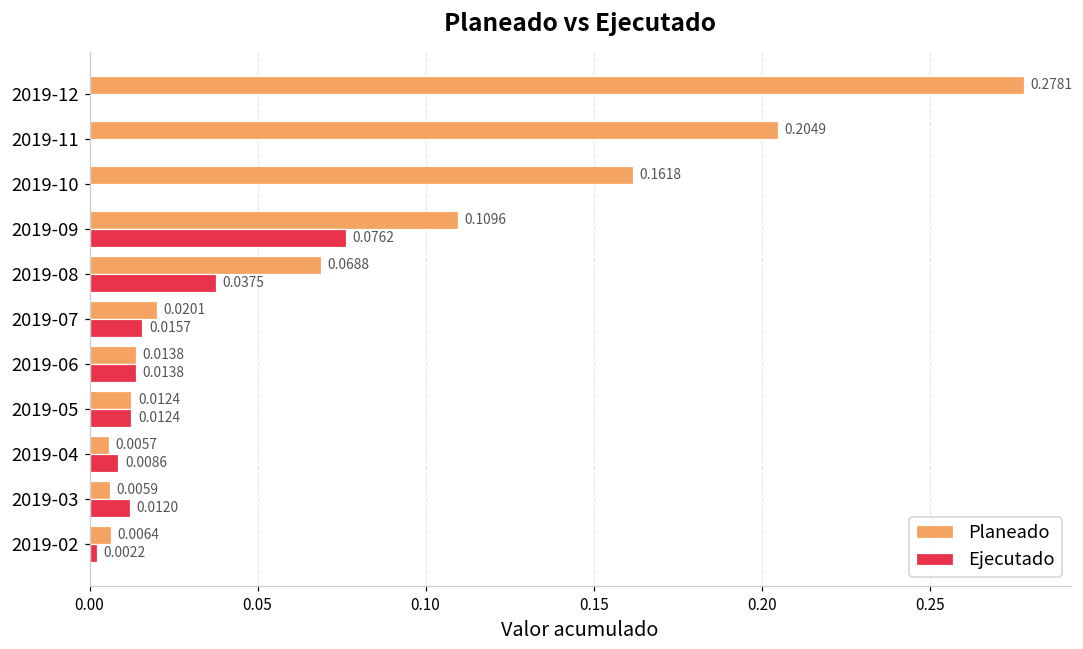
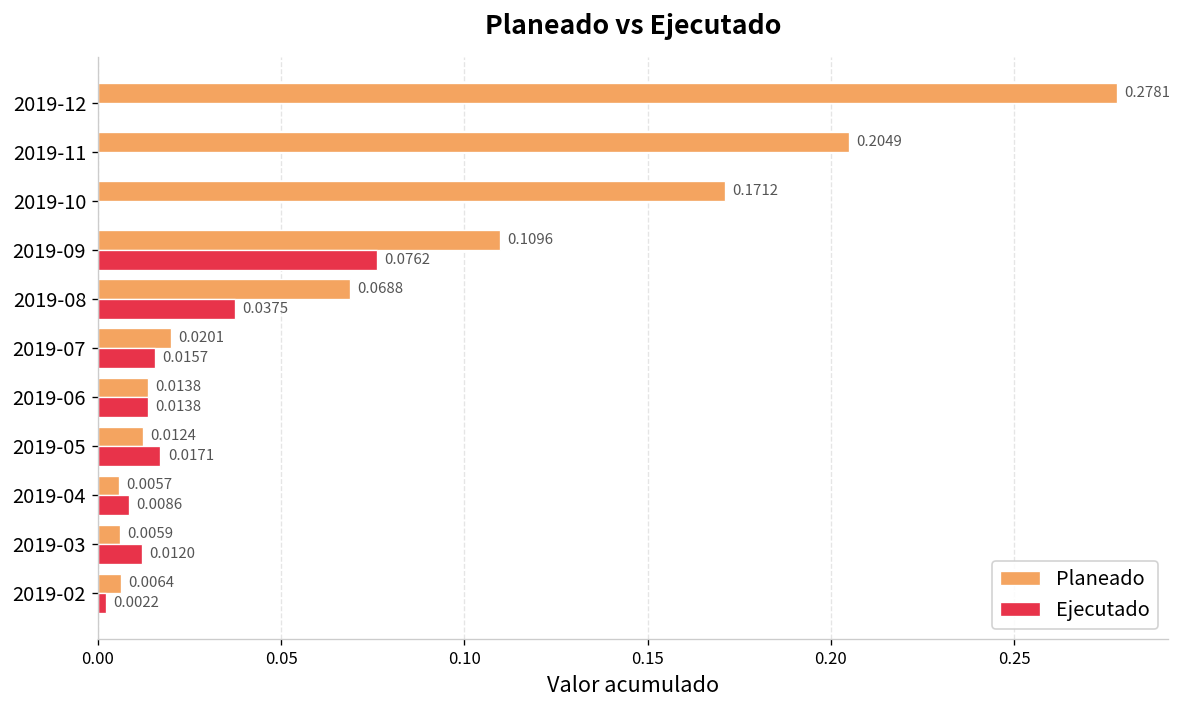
Planeado, 2019-10: 0.1618 -> 0.1712
Ejecutado, 2019-05: 0.0124 -> 0.0171
